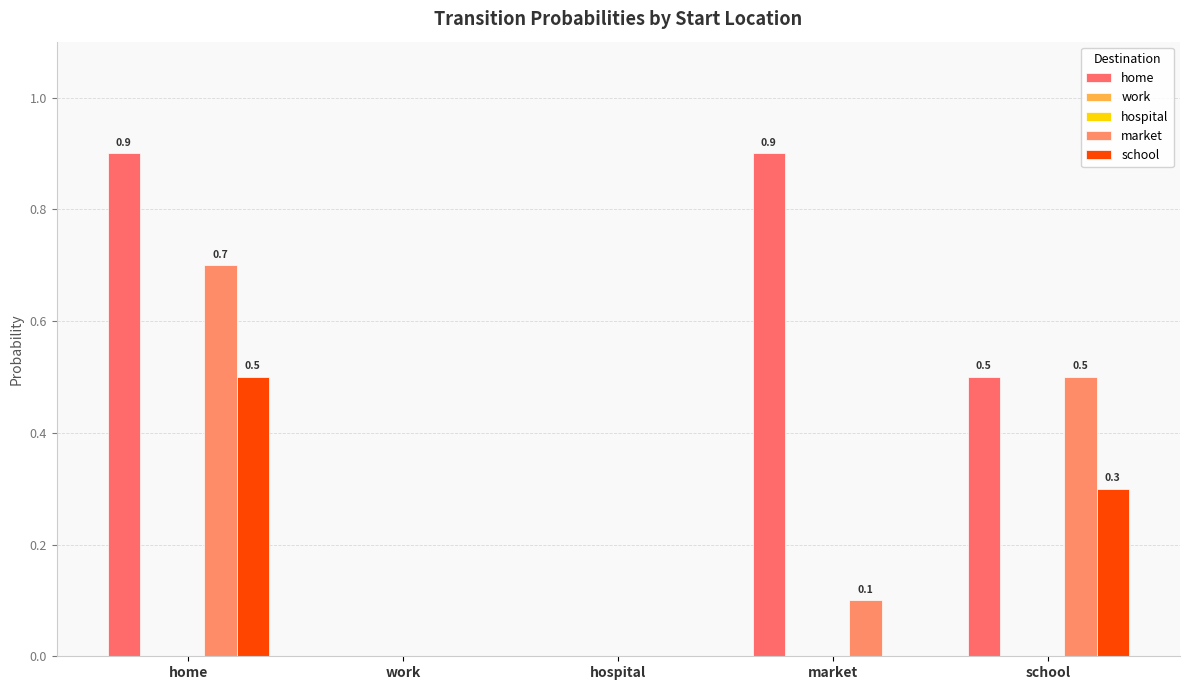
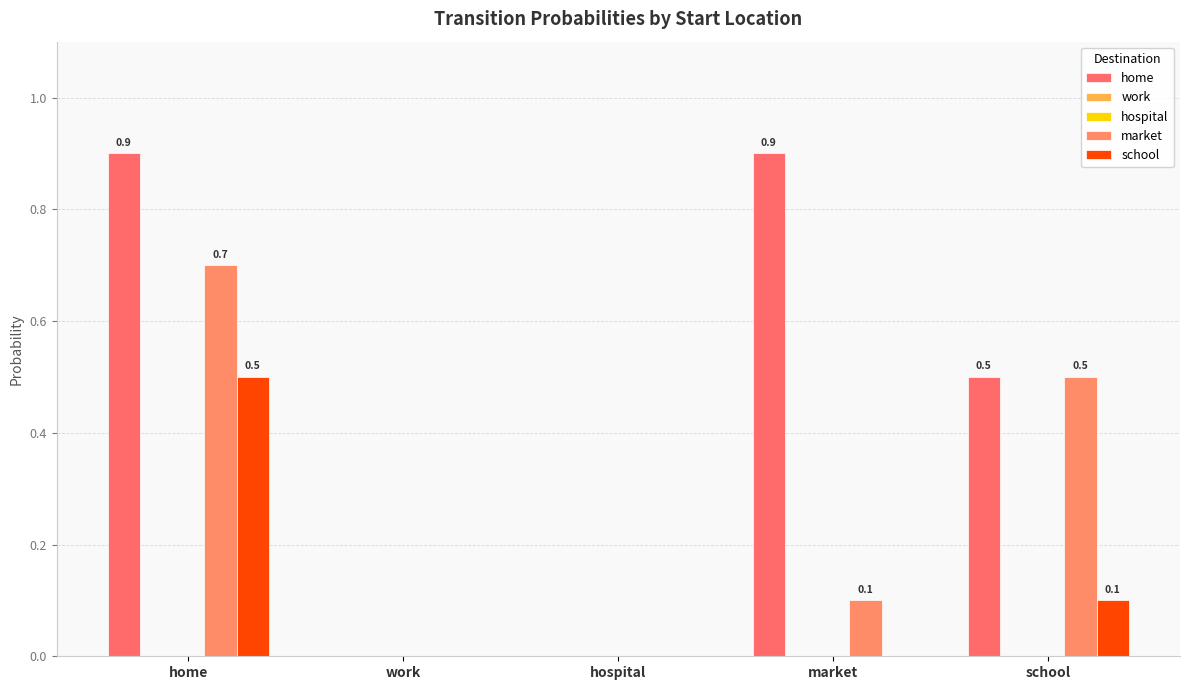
school, school: 0.3 -> 0.1
